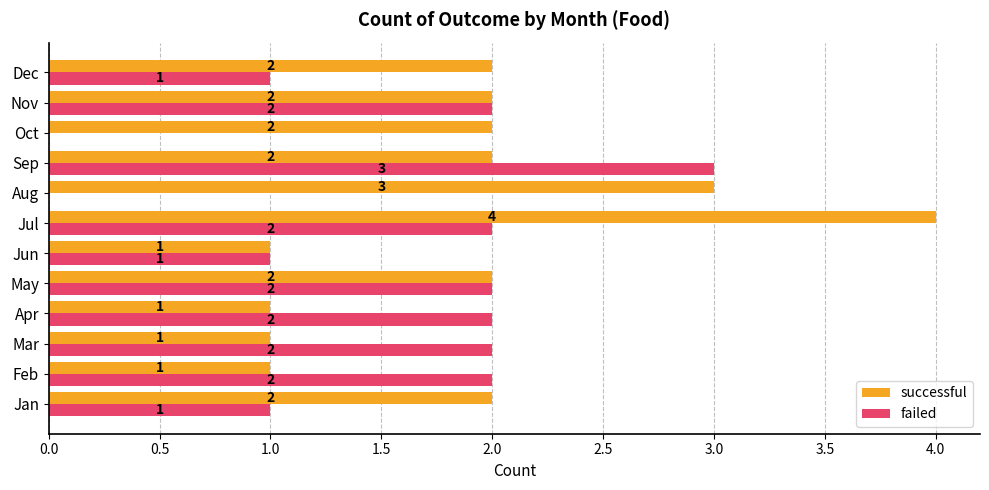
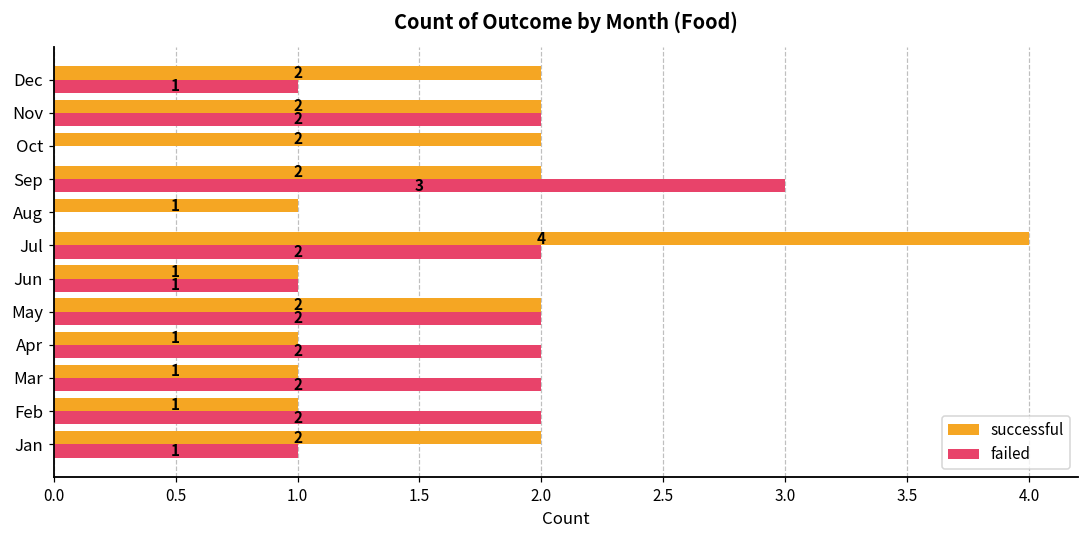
successful, Aug: 3 -> 1
